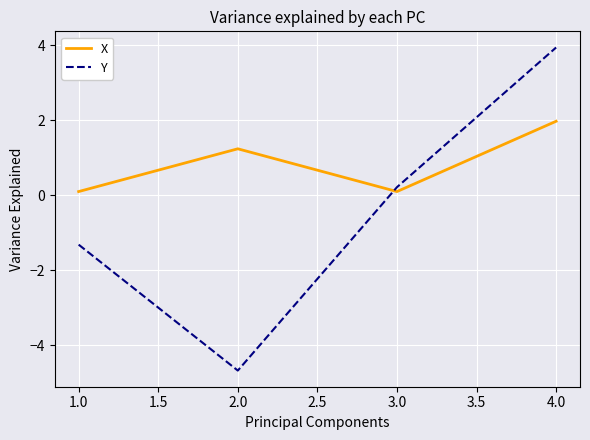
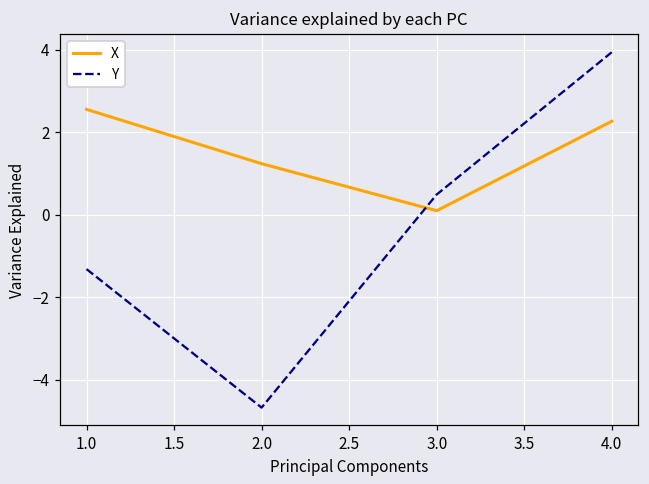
X, 1.0: 0.1 -> 2.6
Y, 3.0: 0.2 -> 0.5
X, 4.0: 2.0 -> 2.3
